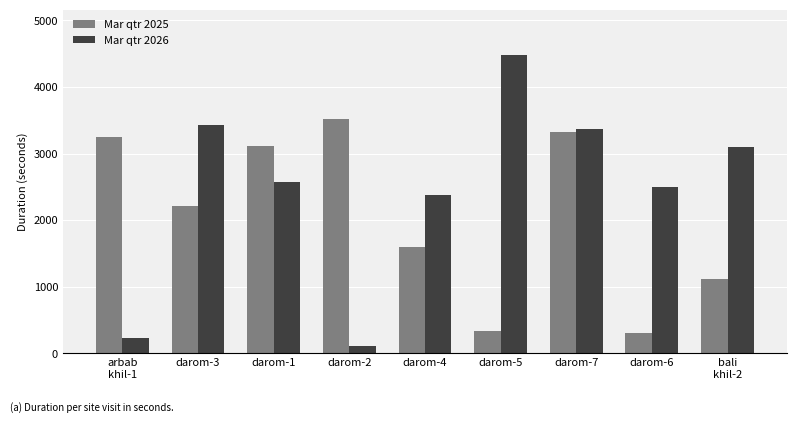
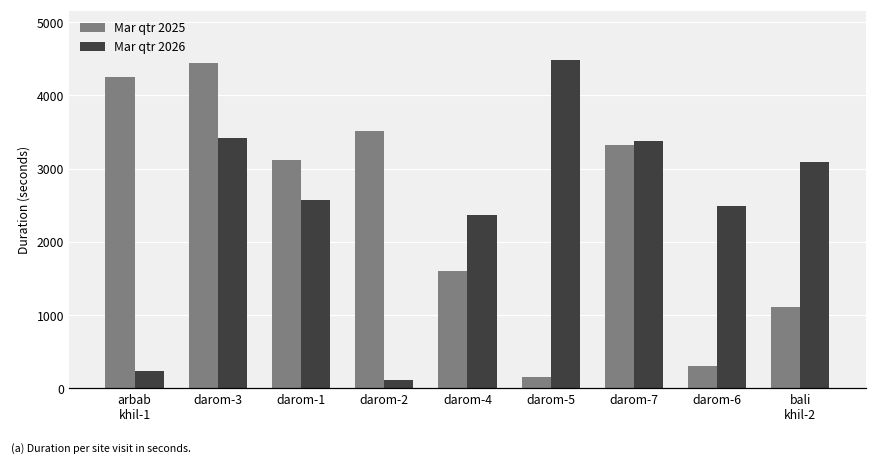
Mar qtr 2025, arbab khil-1: 3200 -> 4300
Mar qtr 2025, darom-3: 2200 -> 4400
Mar qtr 2025, darom-5: 300 -> 200
